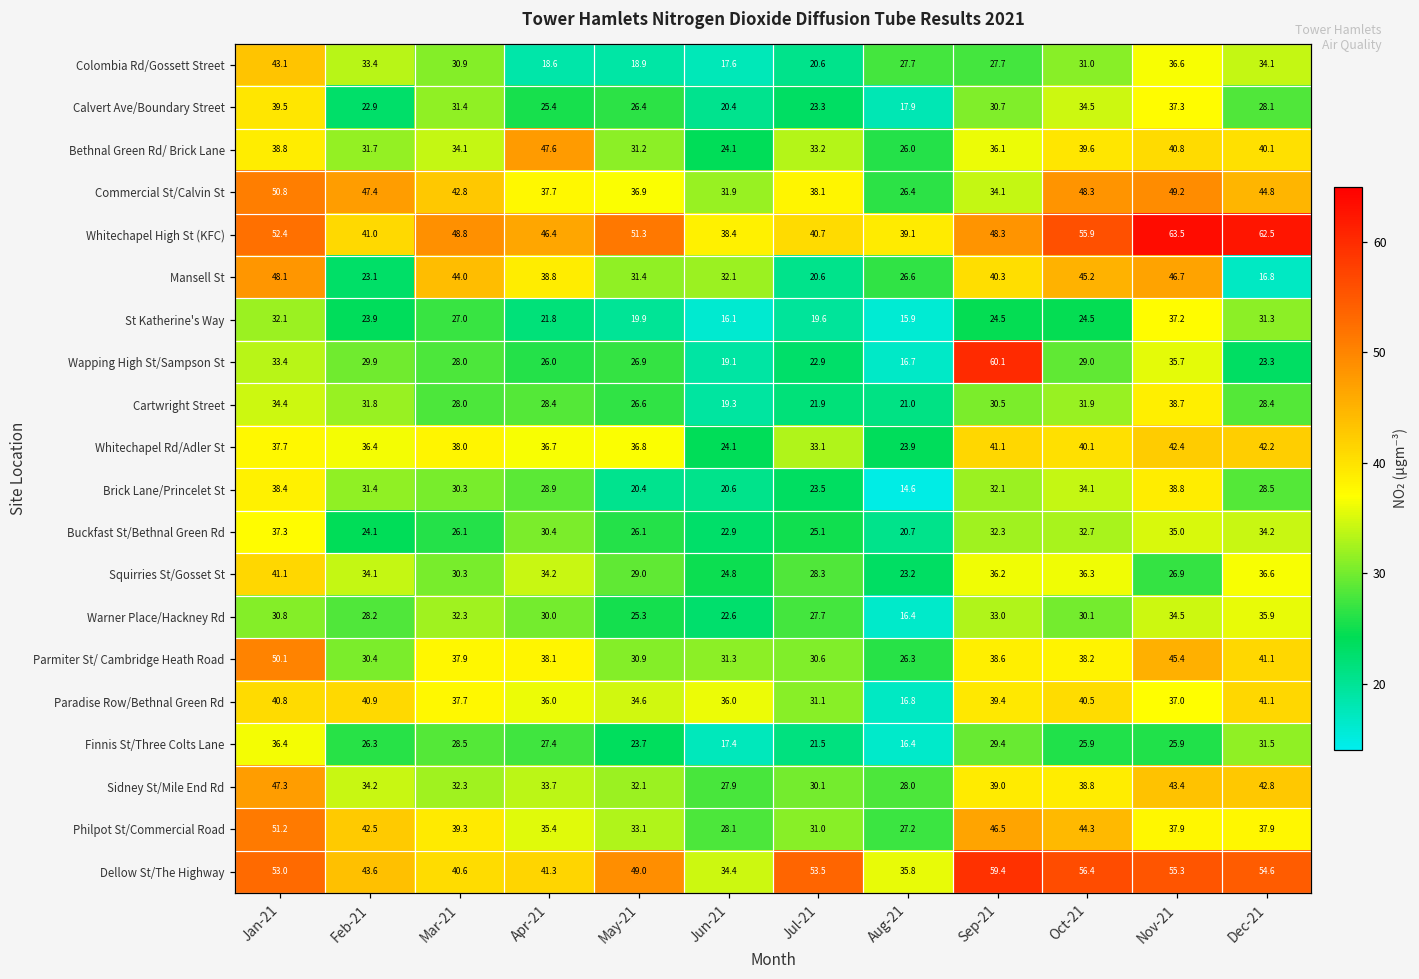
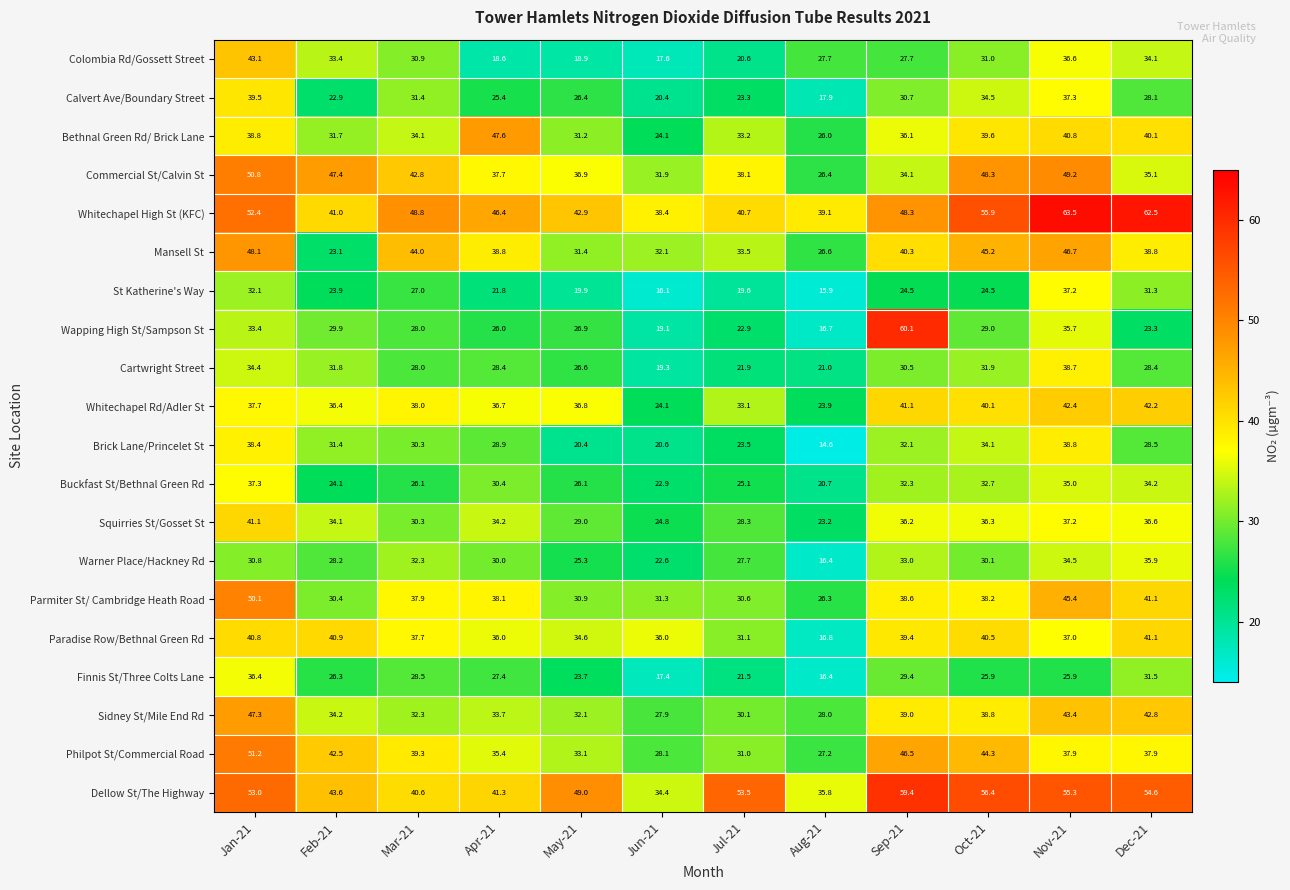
Commercial St/Calvin St, Dec-21: 44.8 -> 35.1
Whitechapel High St (KFC), May-21: 51.3 -> 42.9
Mansell St, Jul-21: 20.6 -> 33.5
Mansell St, Dec-21: 16.8 -> 38.8
Squirries St/Gosset St, Nov-21: 26.9 -> 37.2
